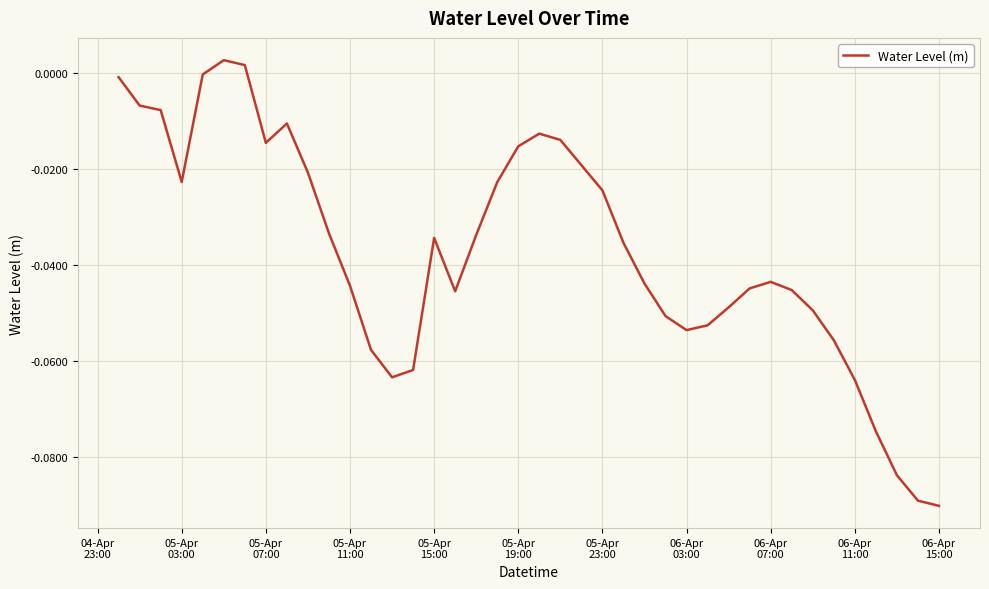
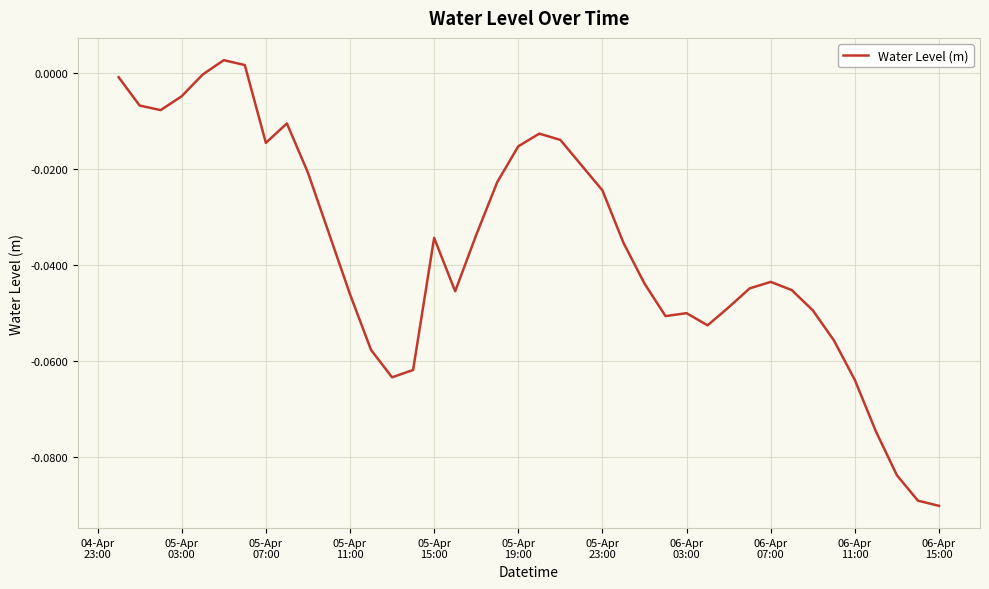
05-Apr 03:00: -0.023 -> -0.005
05-Apr 11:00: -0.044 -> -0.046
06-Apr 03:00: -0.054 -> -0.050
